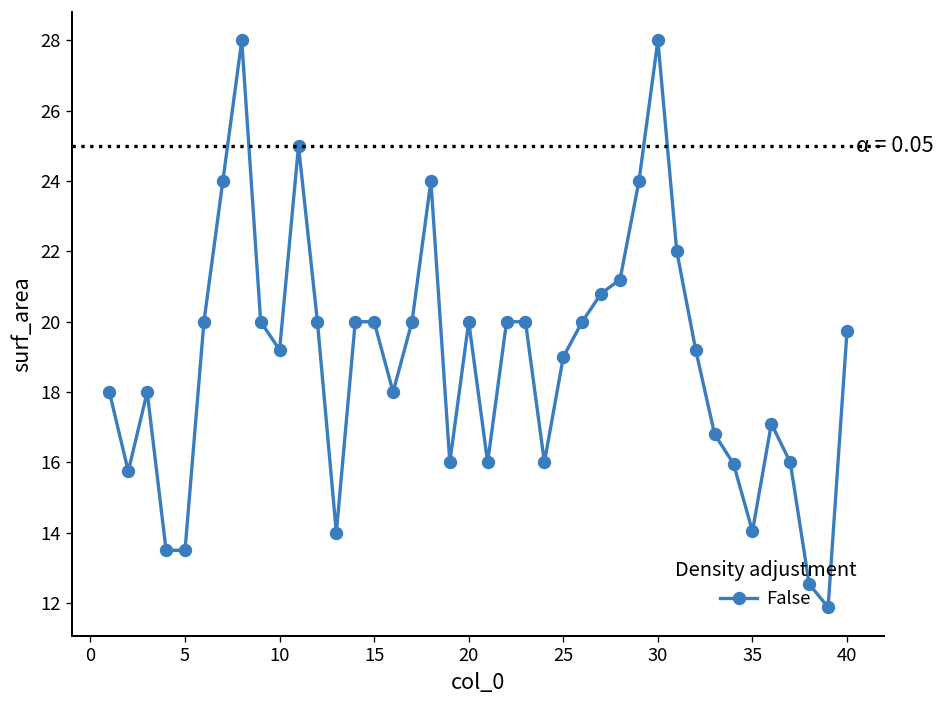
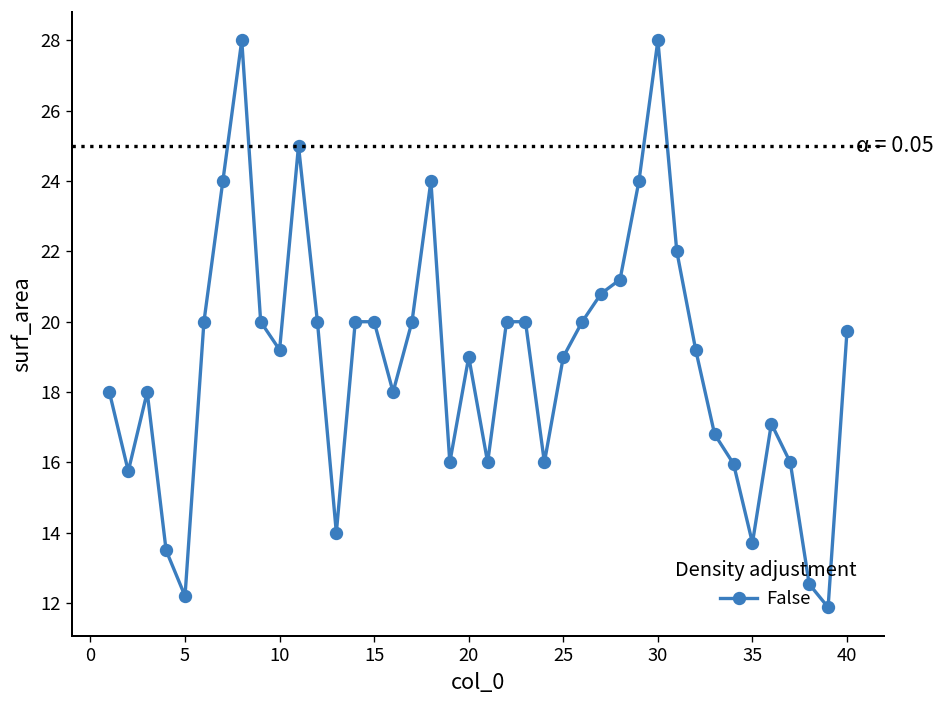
5: 13.5 -> 12.2
20: 20 -> 19
35: 14.0 -> 13.7
